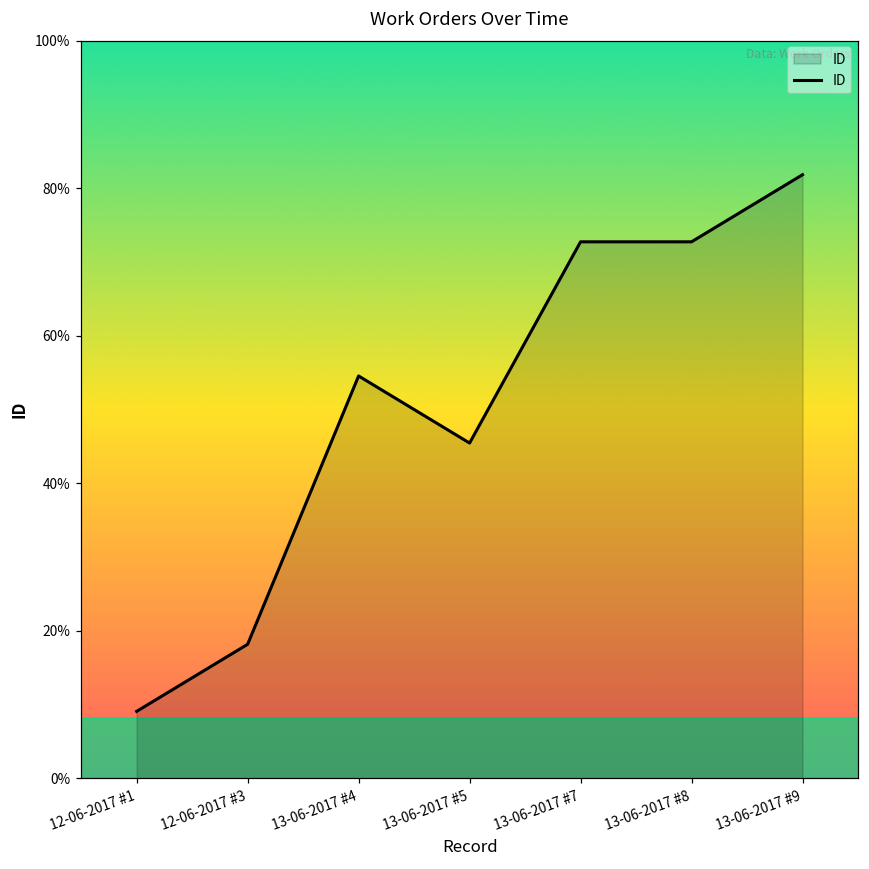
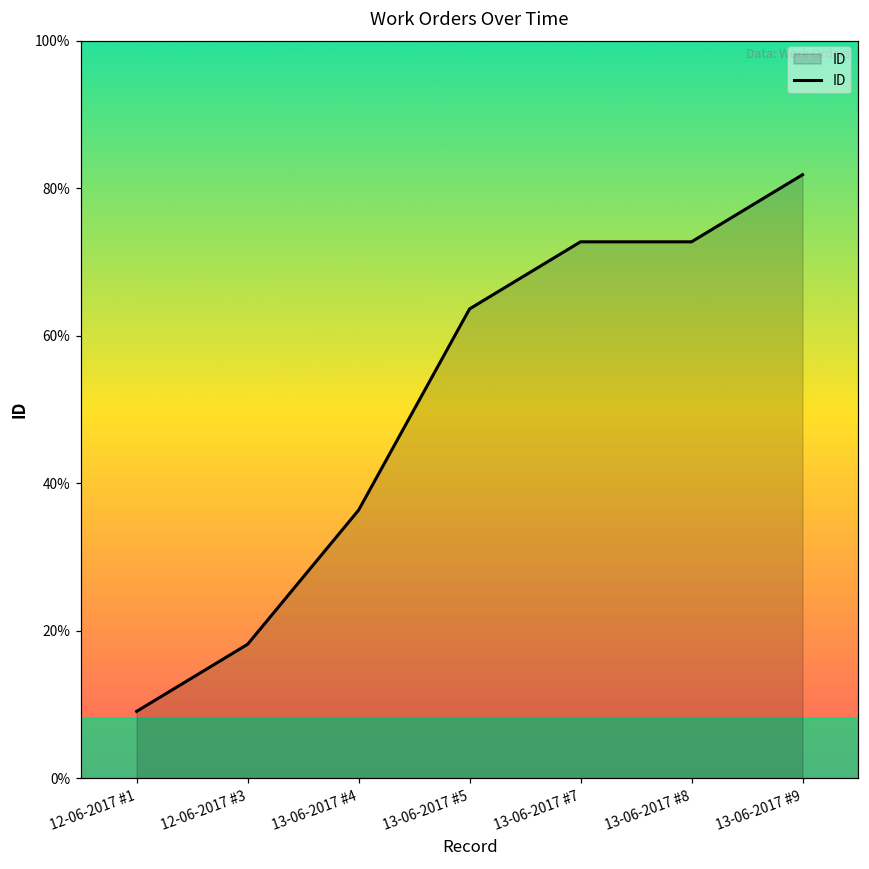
13-06-2017 #4: 55% -> 36%
13-06-2017 #5: 45% -> 64%
